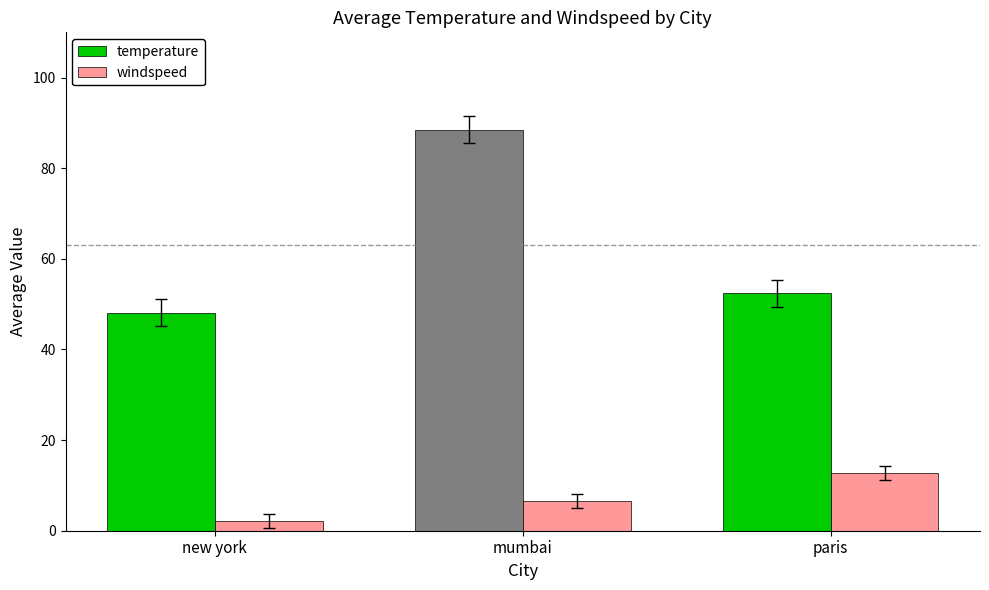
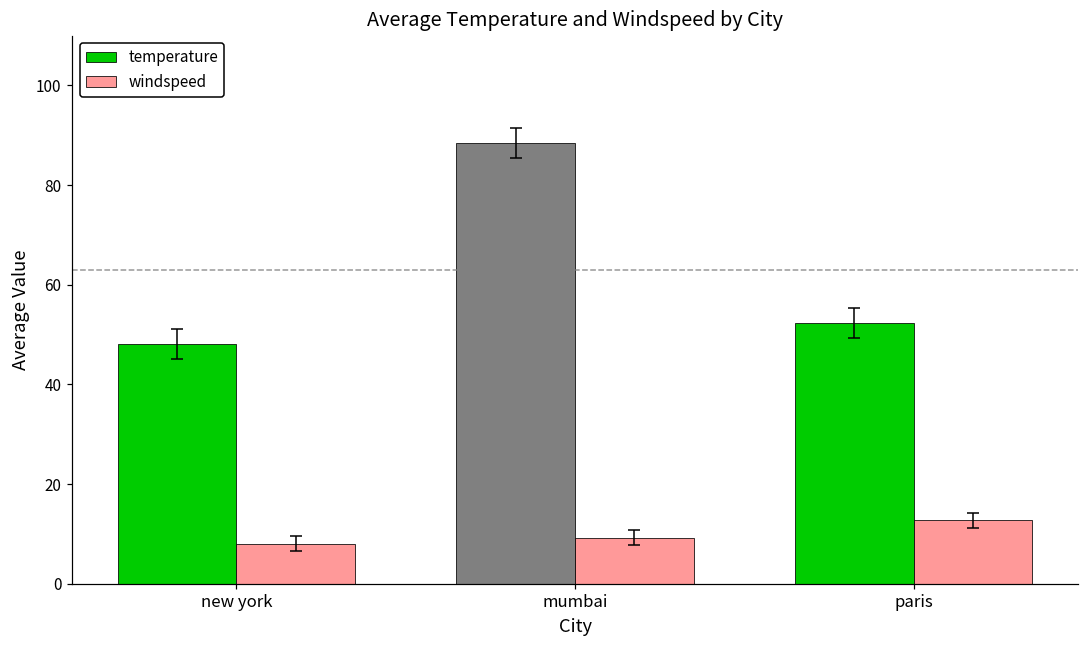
windspeed, new york: 2 -> 8
windspeed, mumbai: 7 -> 9
